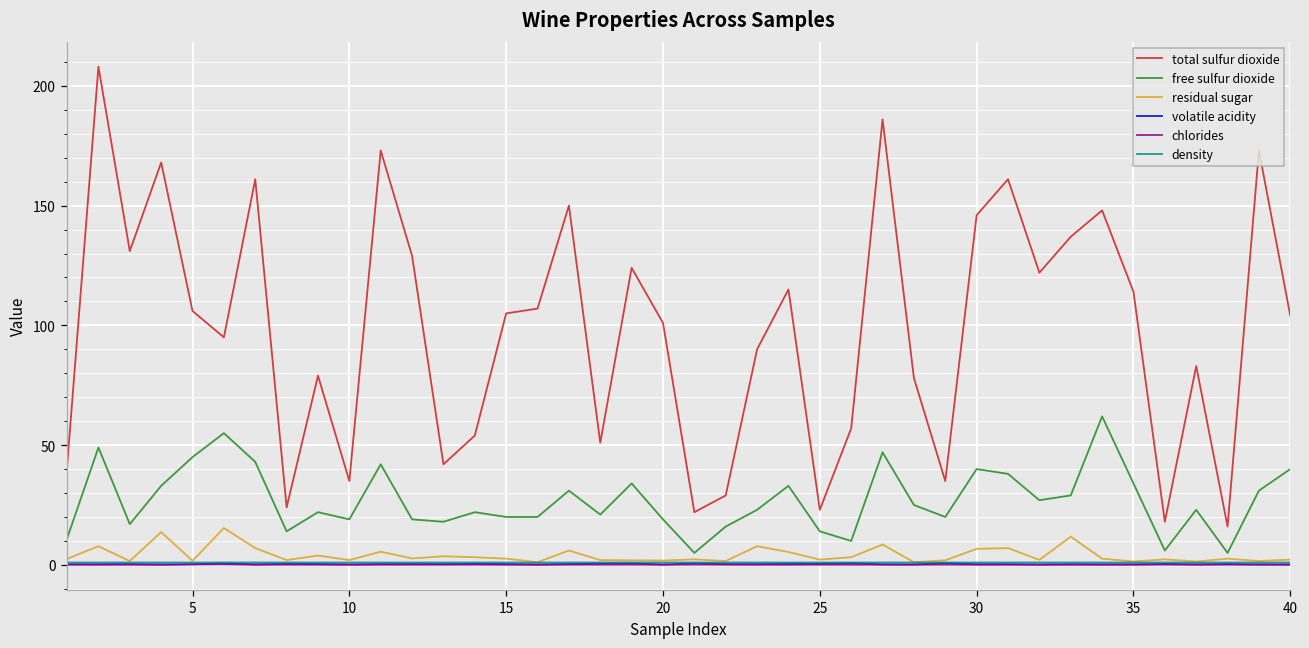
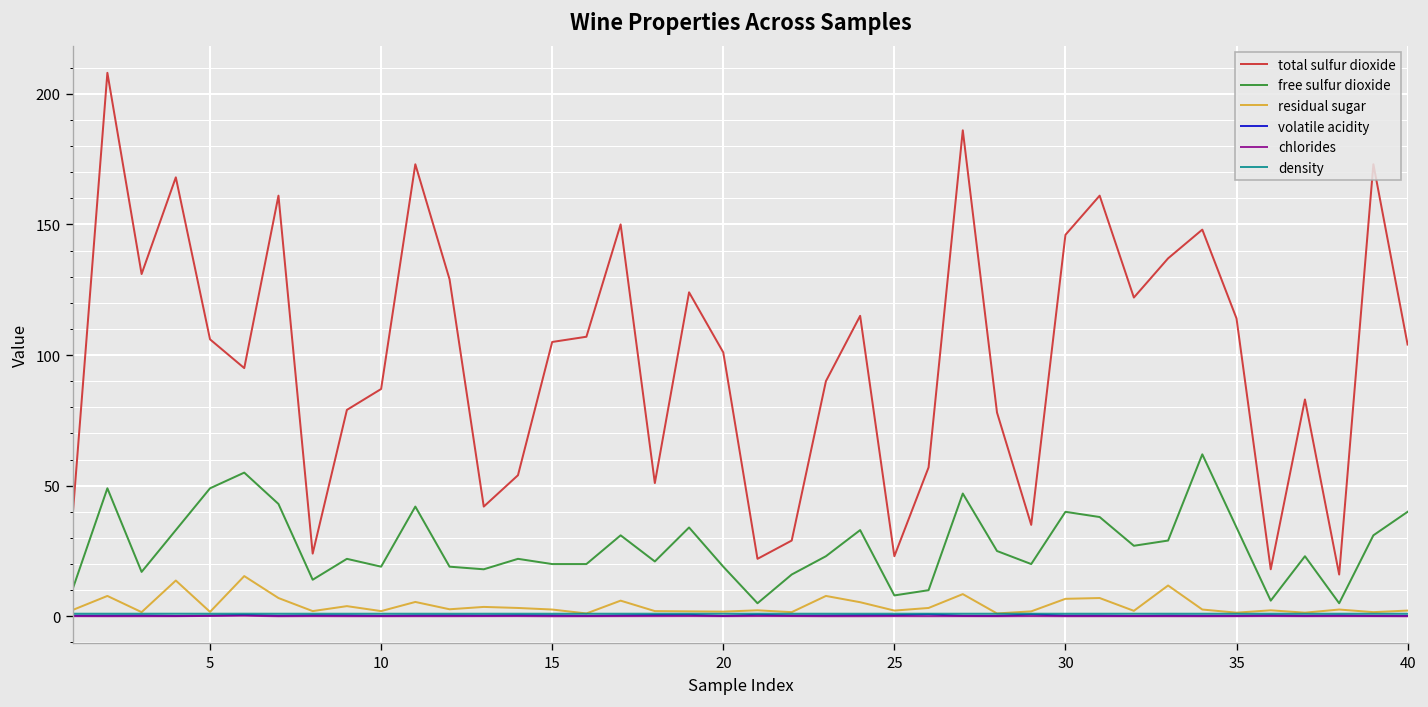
free sulfur dioxide, 5: 45 -> 49
total sulfur dioxide, 10: 35 -> 87
free sulfur dioxide, 25: 14 -> 8
